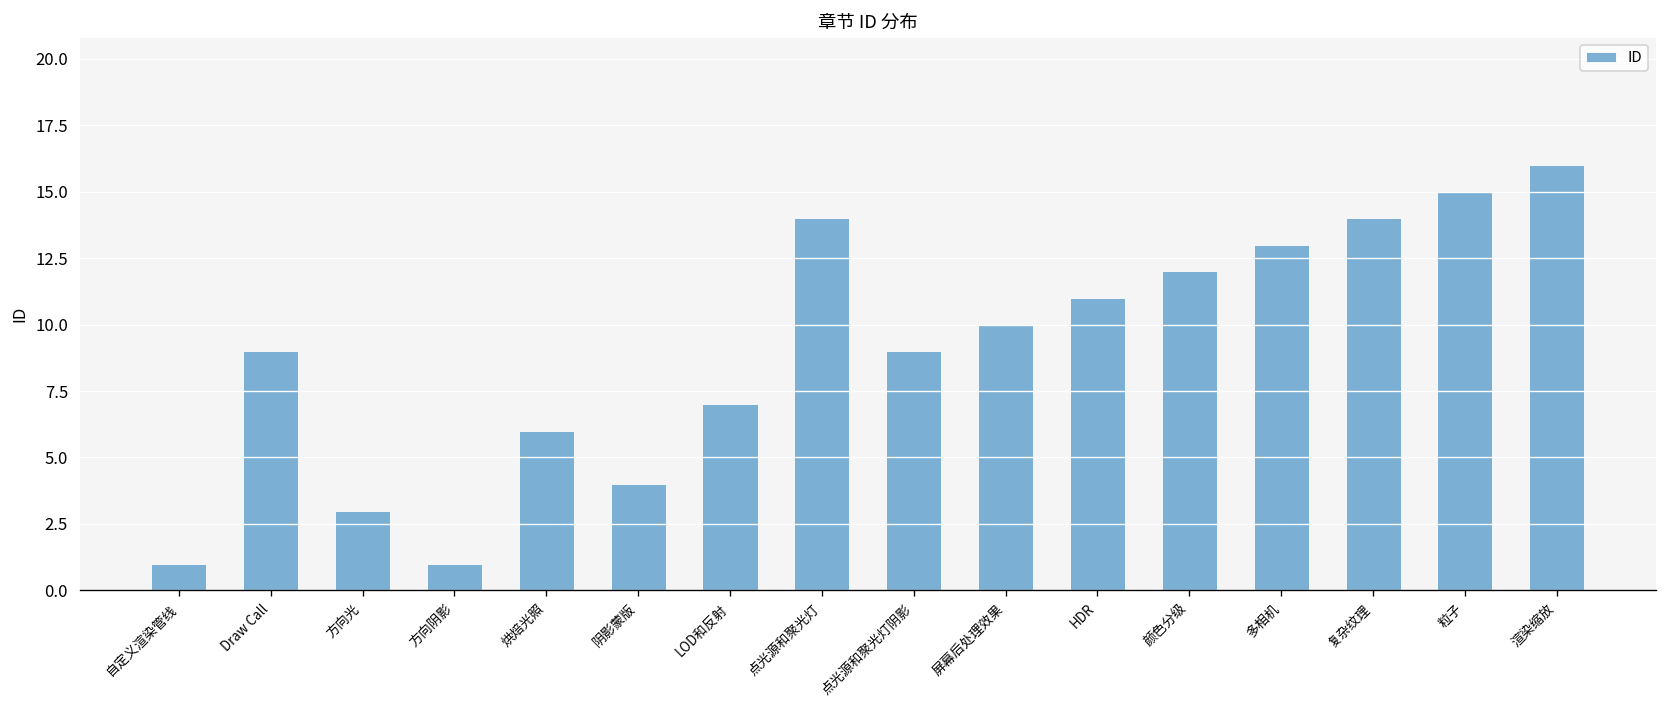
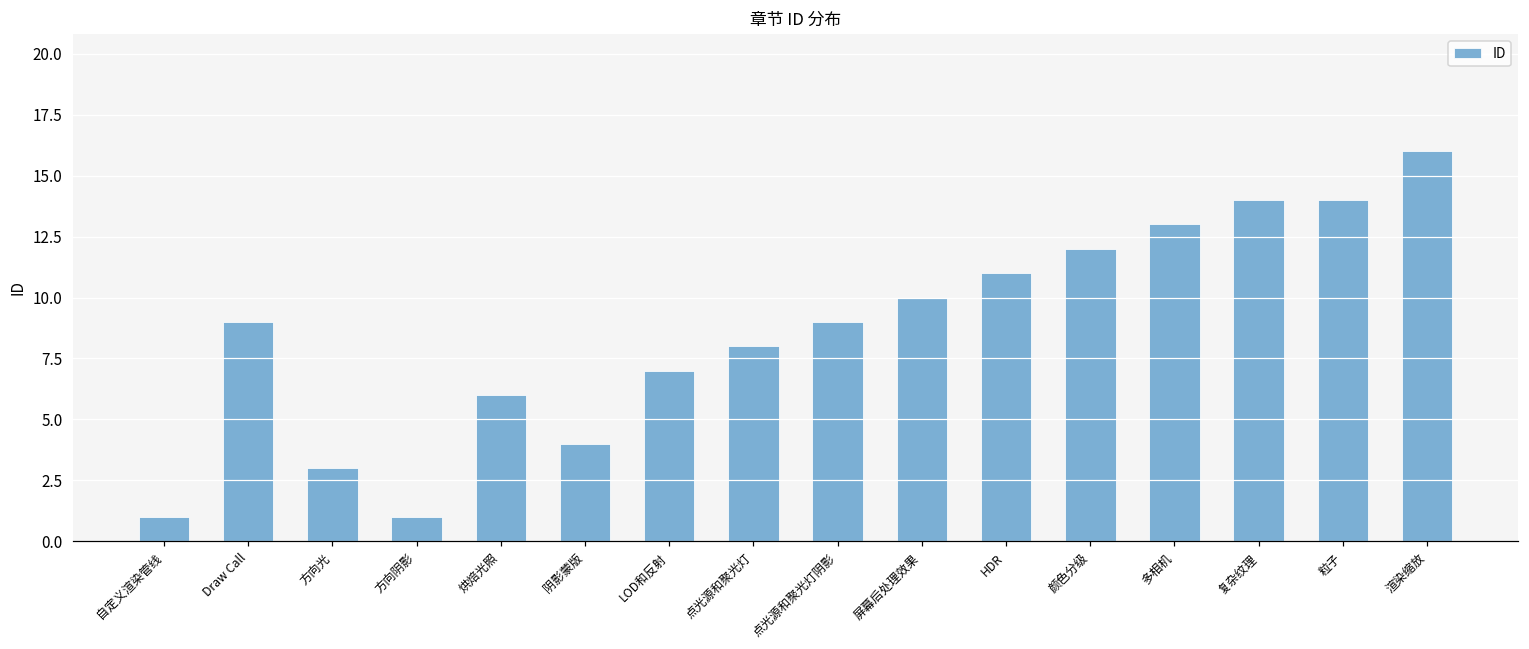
点光源和聚光灯: 14 -> 8
粒子: 15 -> 14
